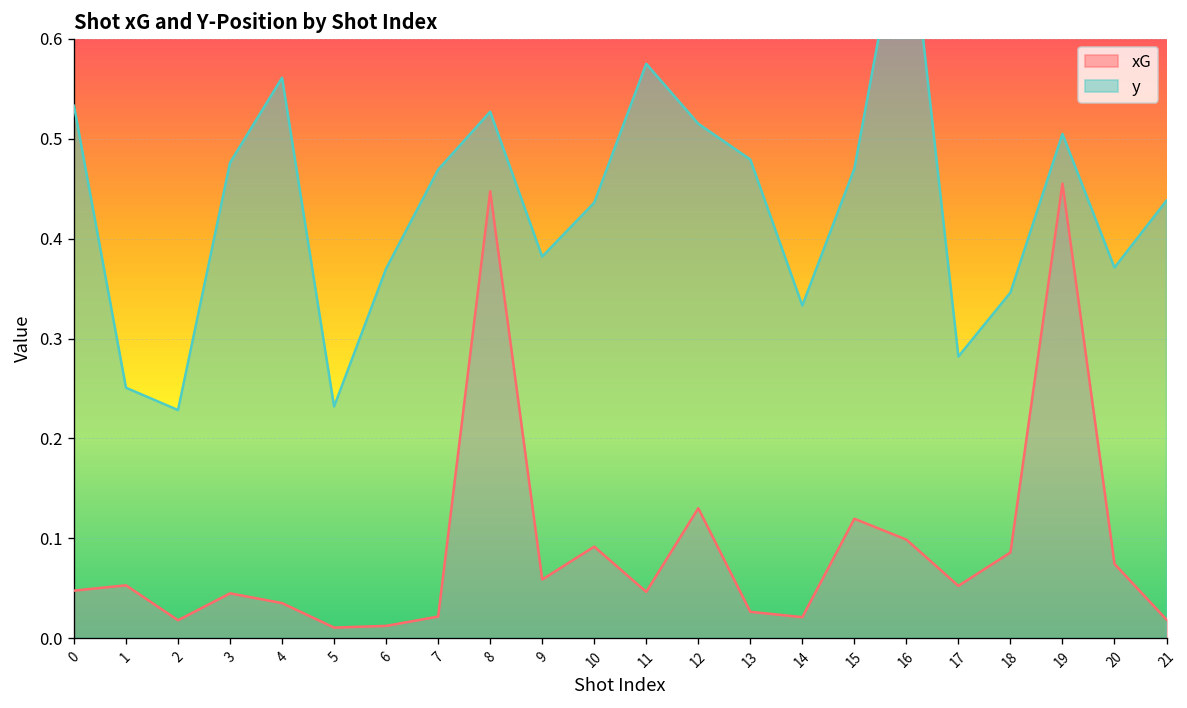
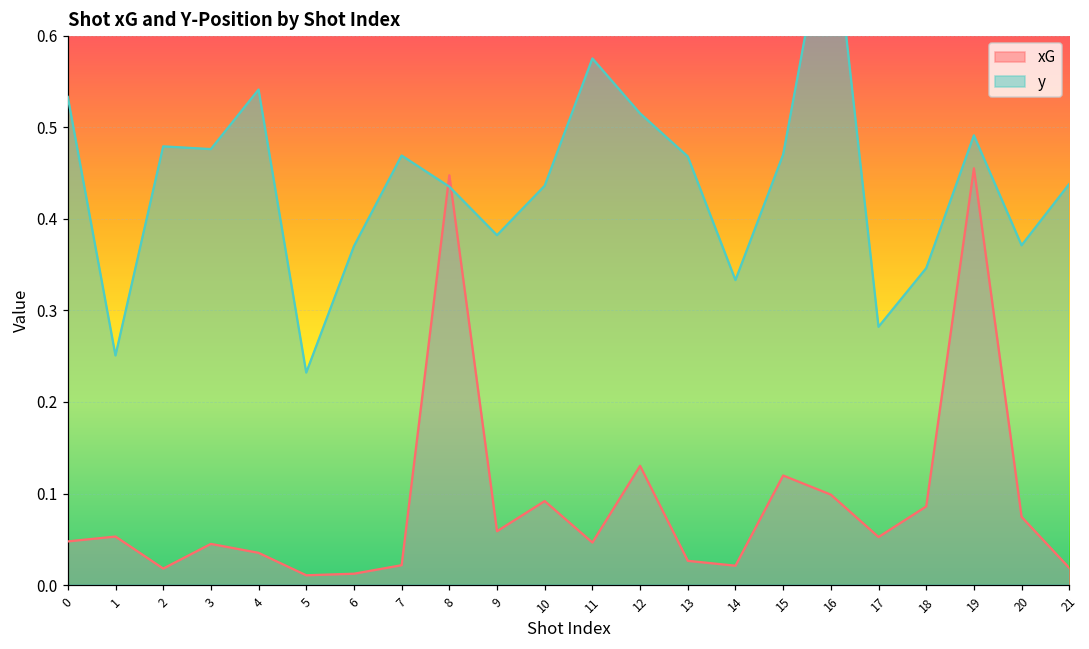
y, 2: 0.23 -> 0.48
y, 4: 0.56 -> 0.54
y, 8: 0.53 -> 0.44
y, 13: 0.48 -> 0.47
y, 19: 0.50 -> 0.49
